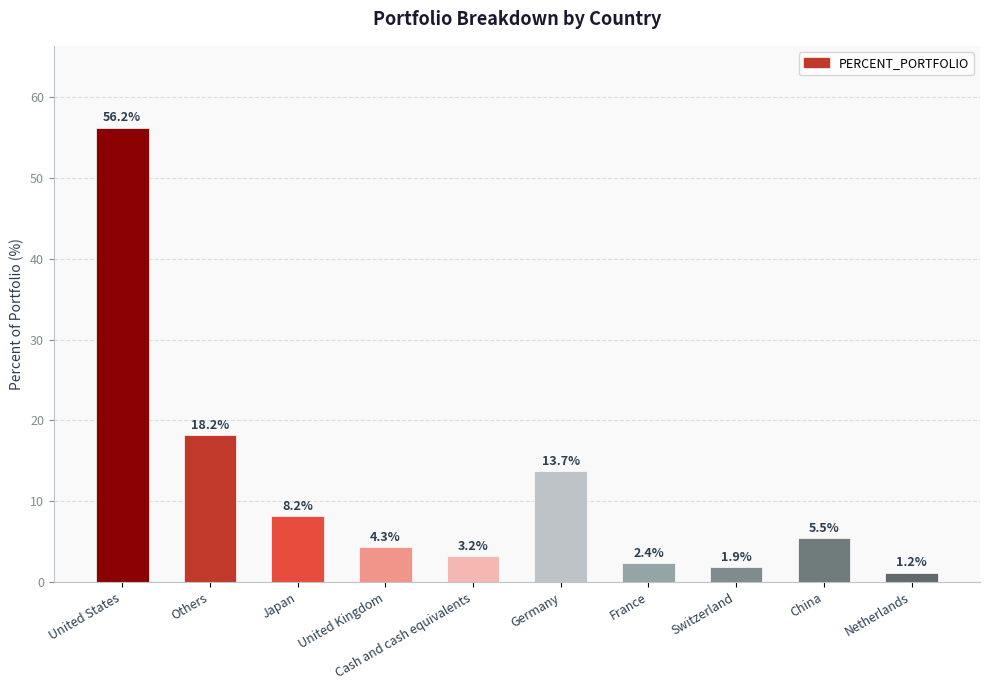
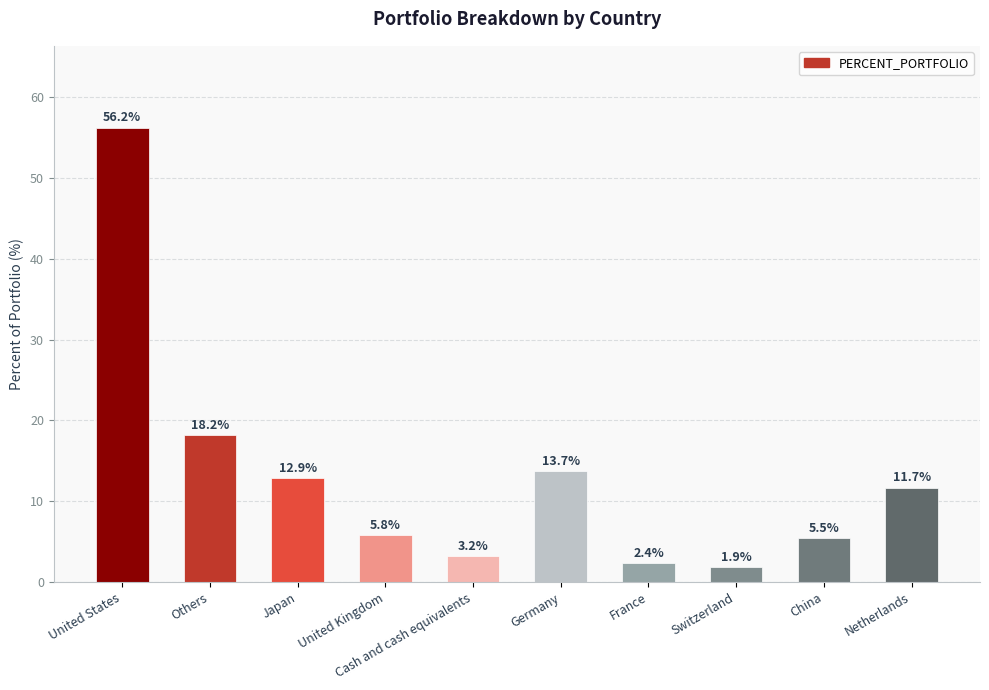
Japan: 8.2% -> 12.9%
United Kingdom: 4.3% -> 5.8%
Netherlands: 1.2% -> 11.7%
